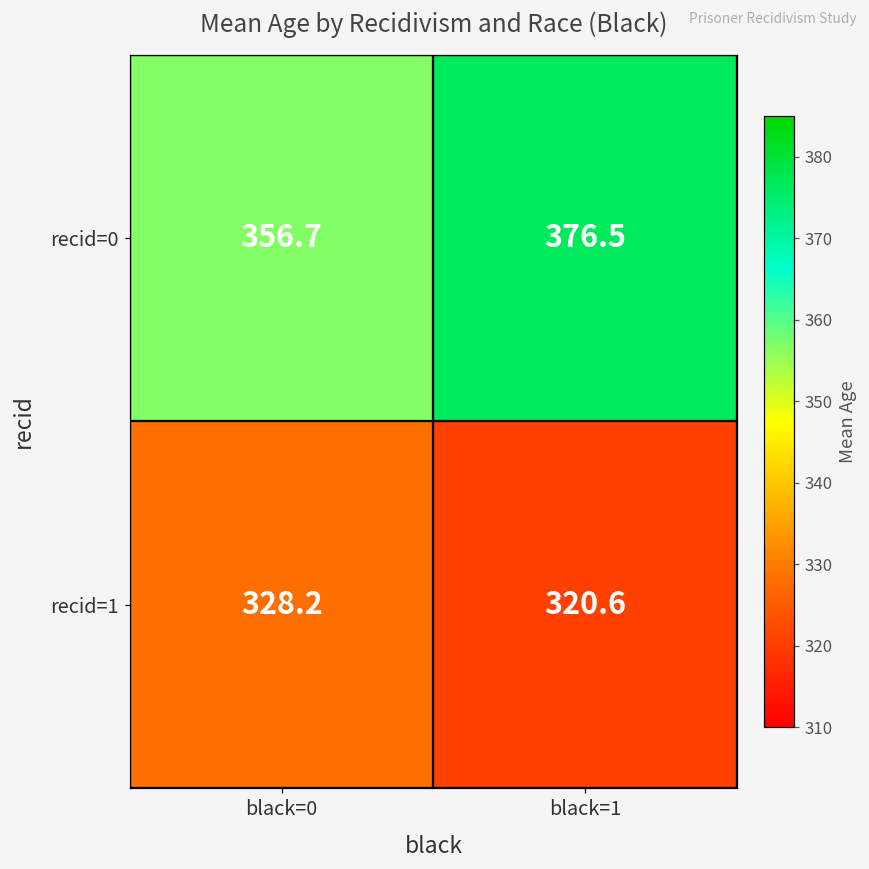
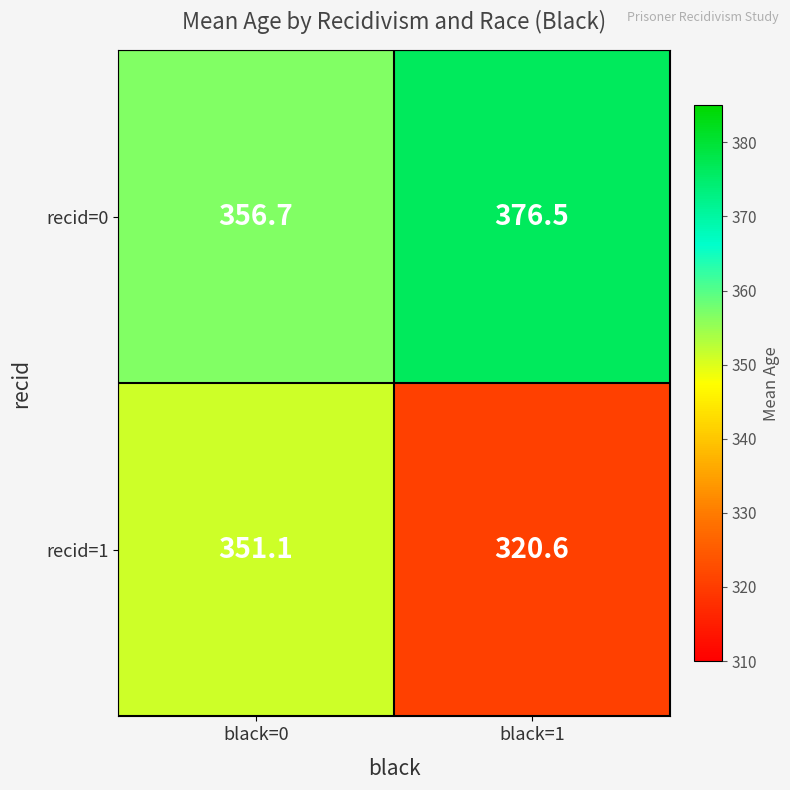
recid=1, black=0: 328.2 -> 351.1
